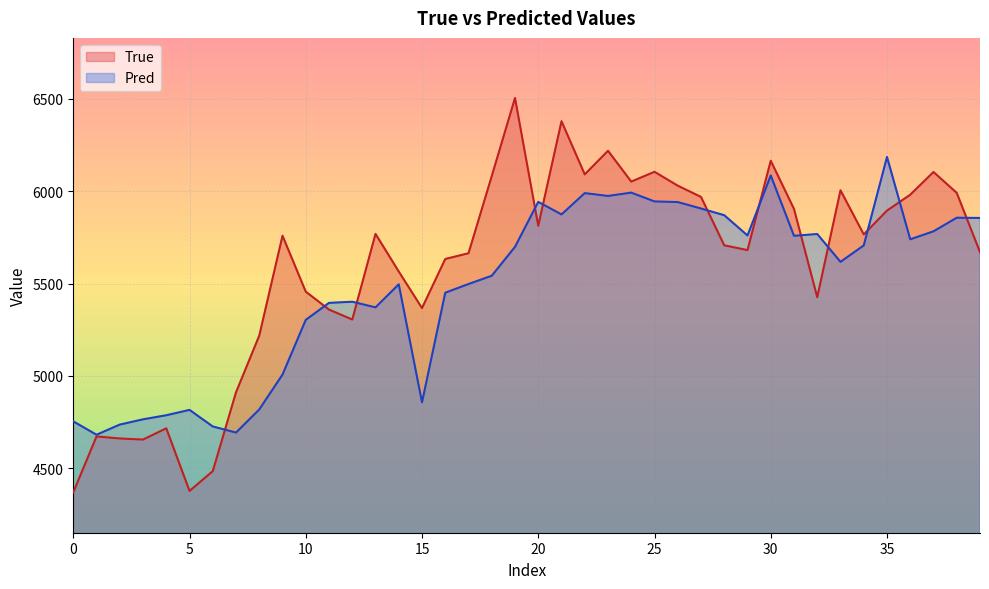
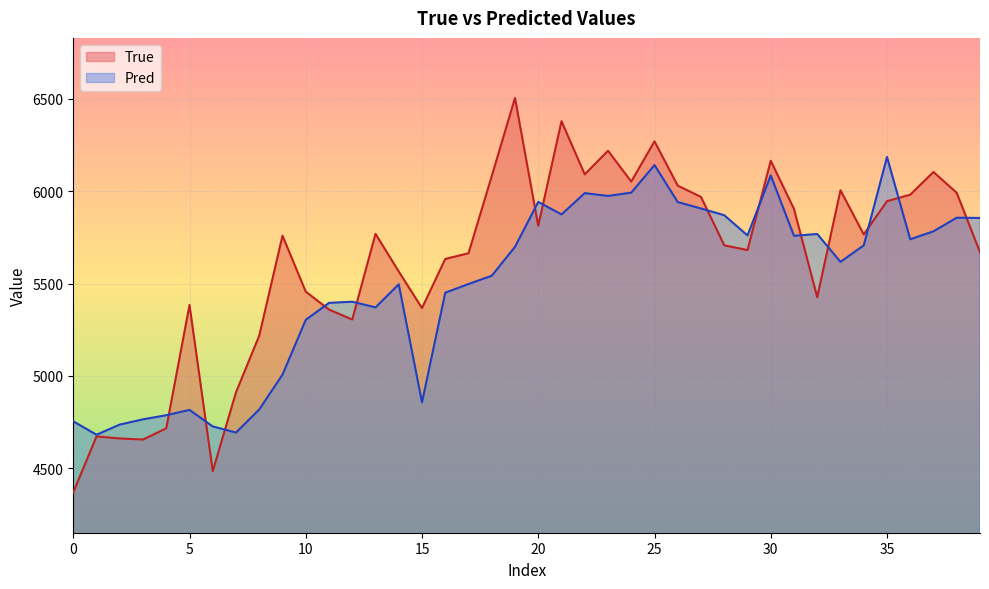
True, 5: 4380 -> 5380
True, 25: 6110 -> 6270
Pred, 25: 5940 -> 6140
True, 35: 5900 -> 5950
